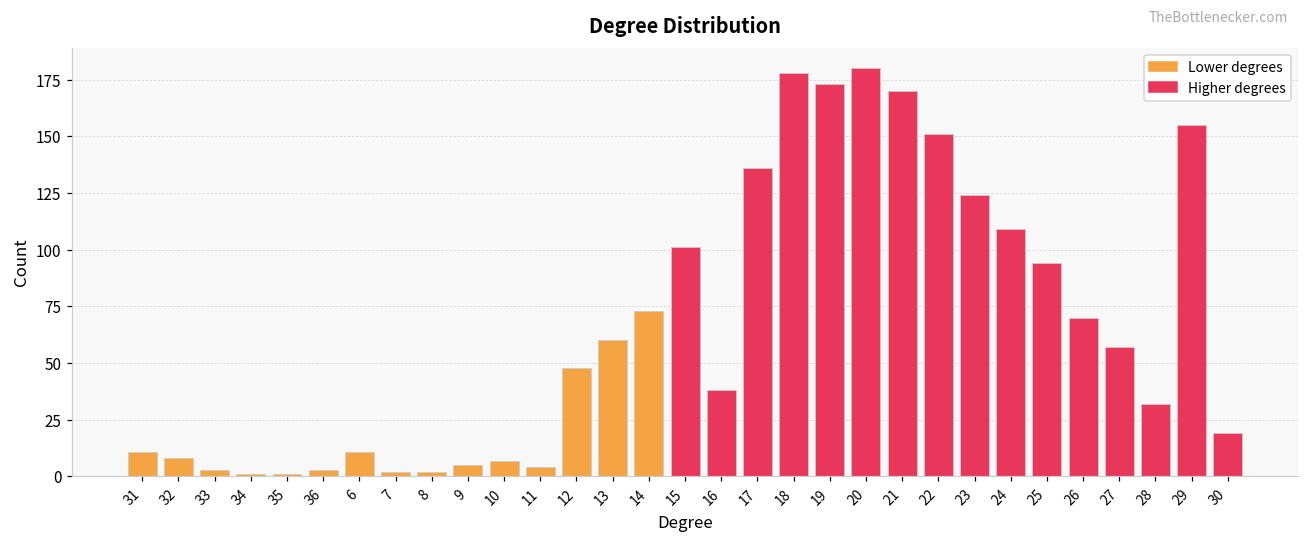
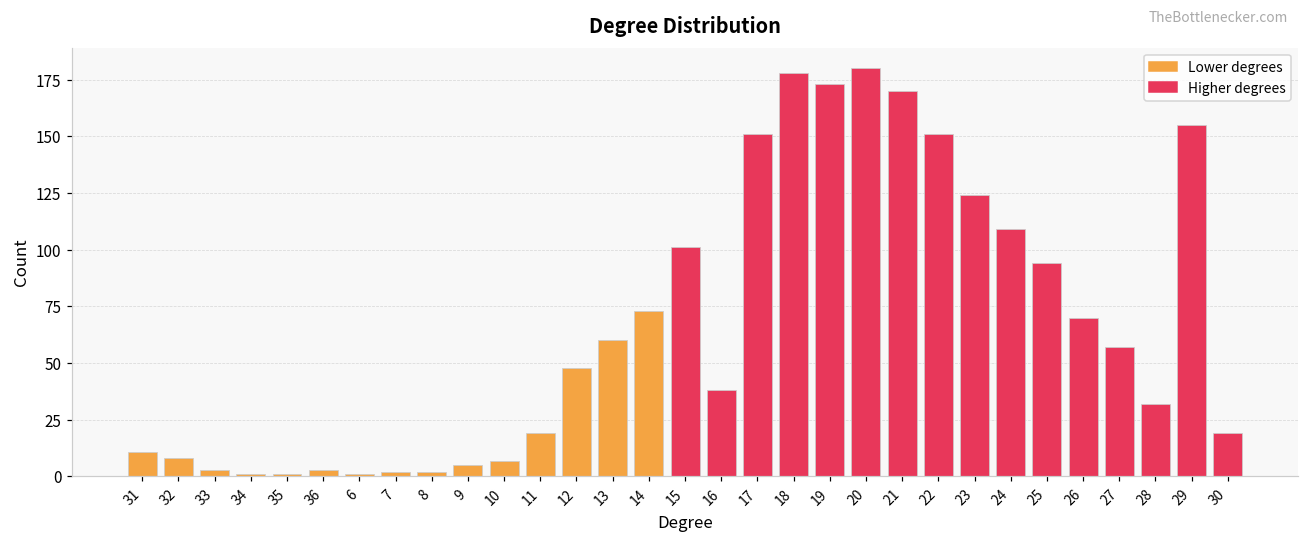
6: 11 -> 1
11: 4 -> 19
17: 136 -> 151
